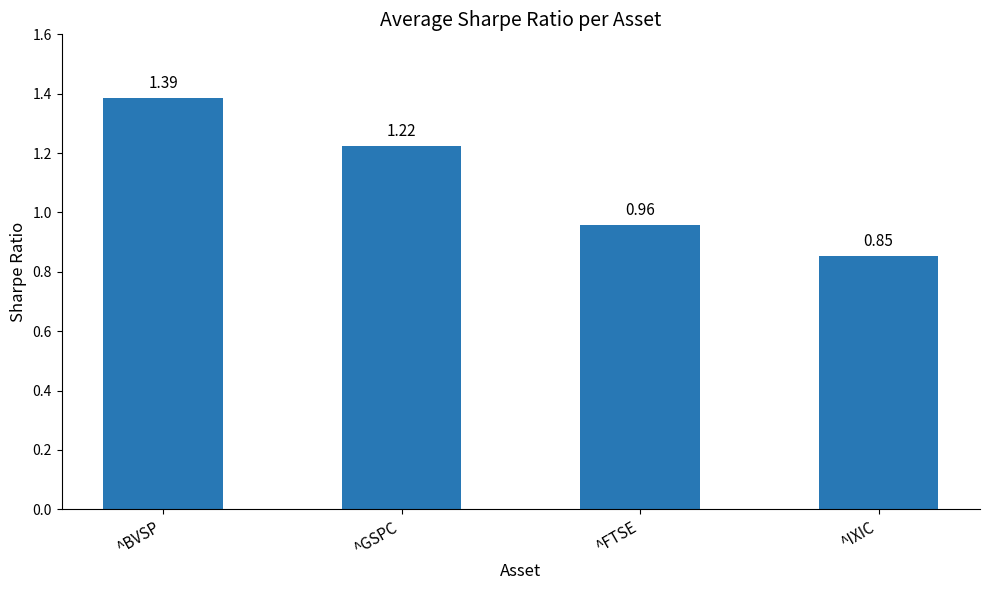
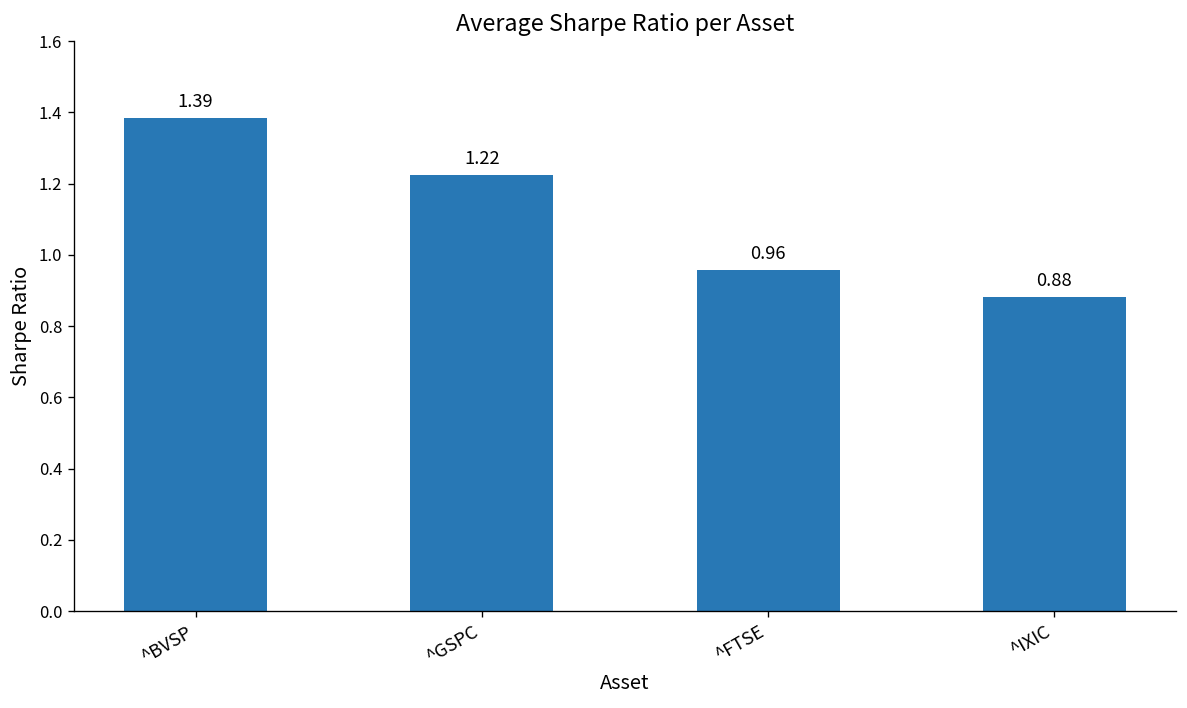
^IXIC: 0.85 -> 0.88
